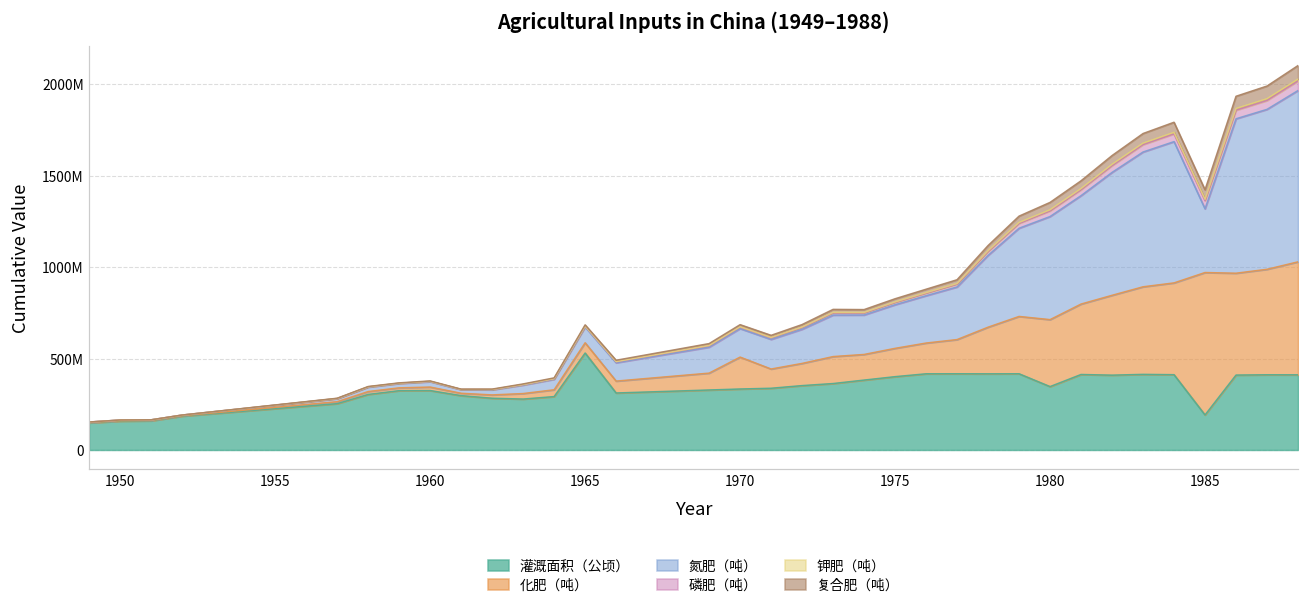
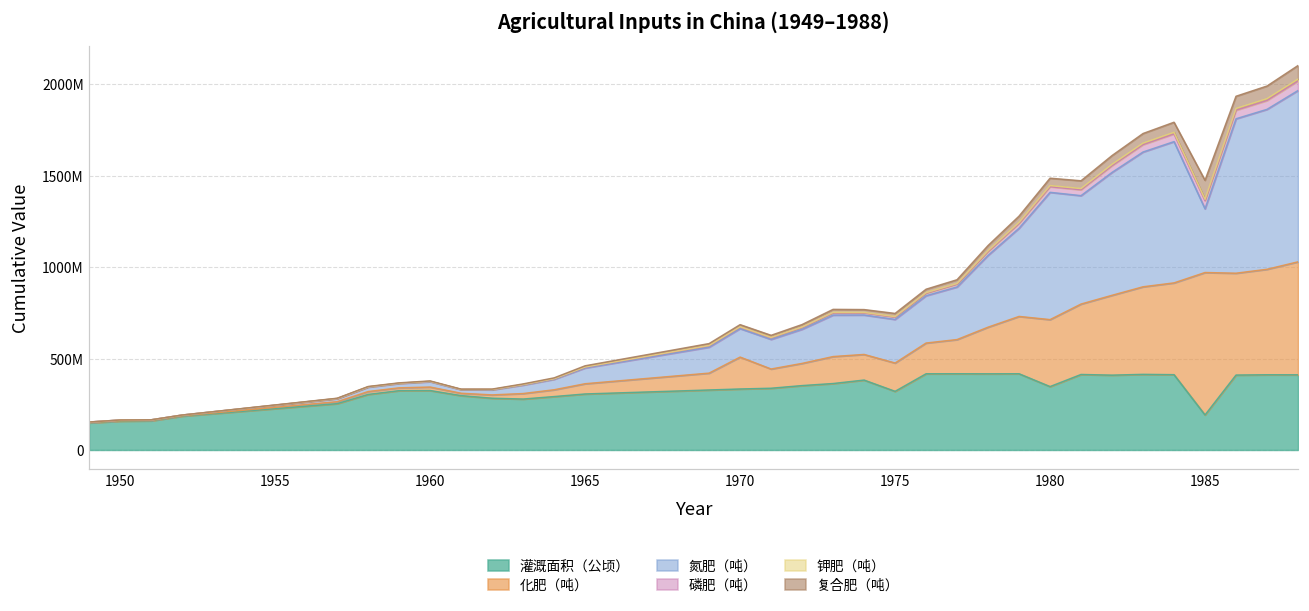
灌溉面积（公顷）, 1965: 530000000 -> 310000000
灌溉面积（公顷）, 1975: 400000000 -> 320000000
氮肥（吨）, 1980: 560000000 -> 700000000
复合肥（吨）, 1985: 50000000 -> 100000000
